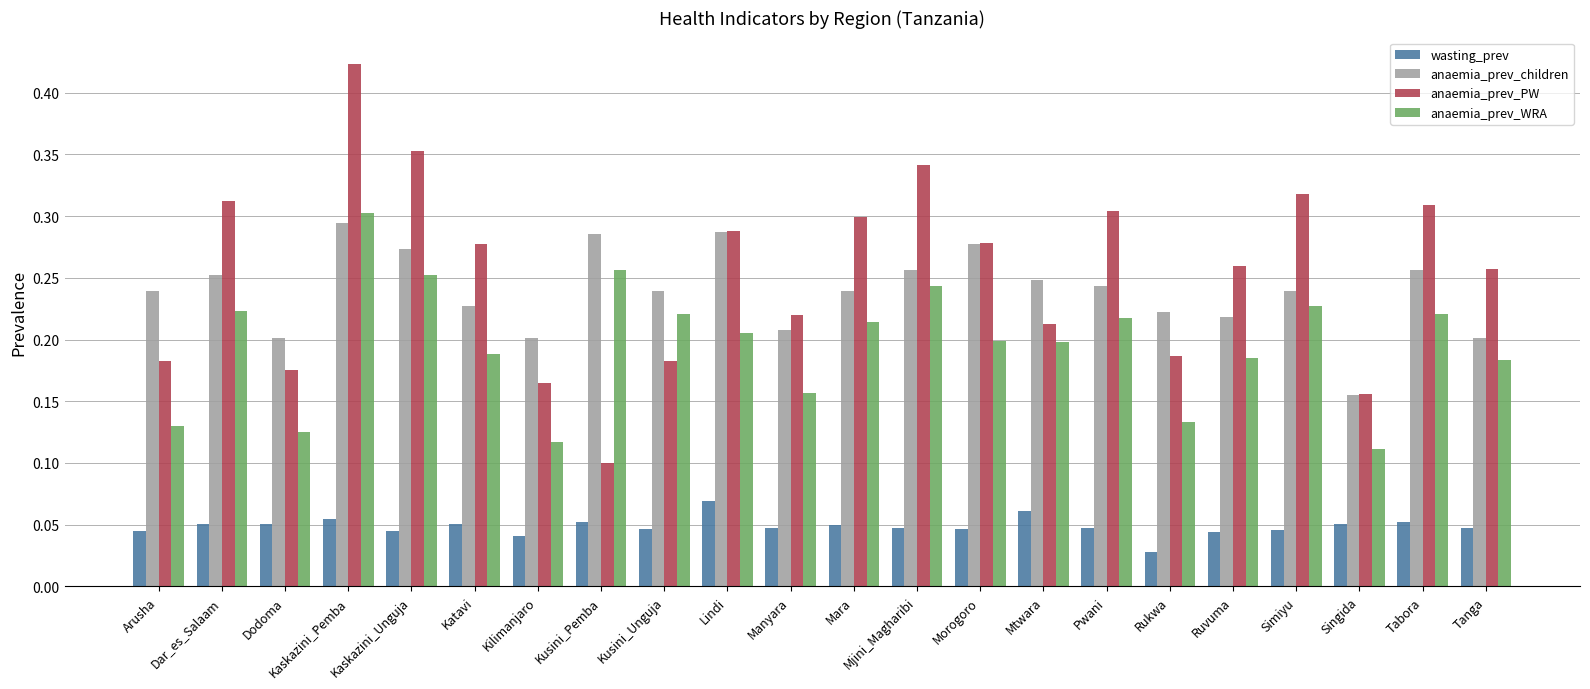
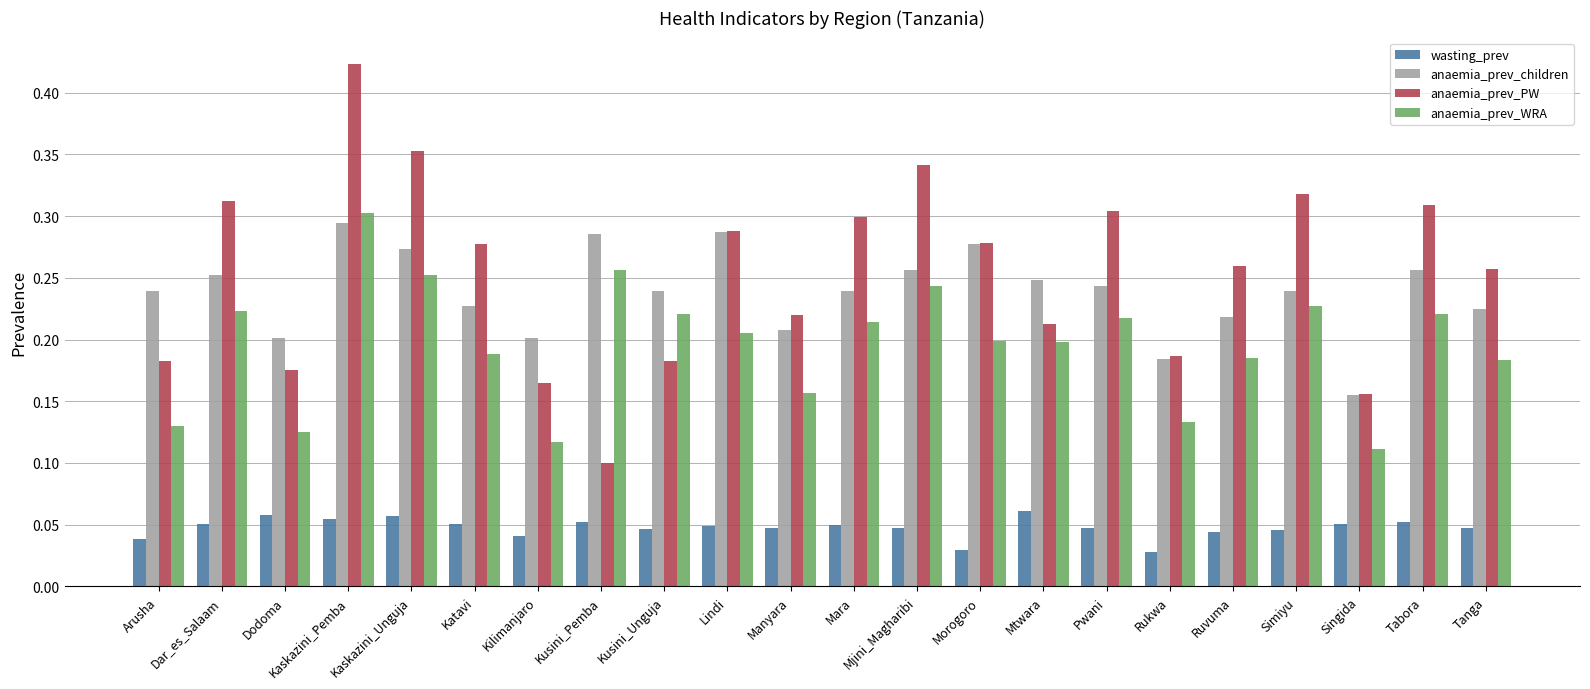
wasting_prev, Arusha: 0.045 -> 0.039
wasting_prev, Dodoma: 0.050 -> 0.058
wasting_prev, Kaskazini_Unguja: 0.045 -> 0.057
wasting_prev, Lindi: 0.069 -> 0.049
wasting_prev, Morogoro: 0.047 -> 0.030
anaemia_prev_children, Rukwa: 0.223 -> 0.184
anaemia_prev_children, Tanga: 0.202 -> 0.225
